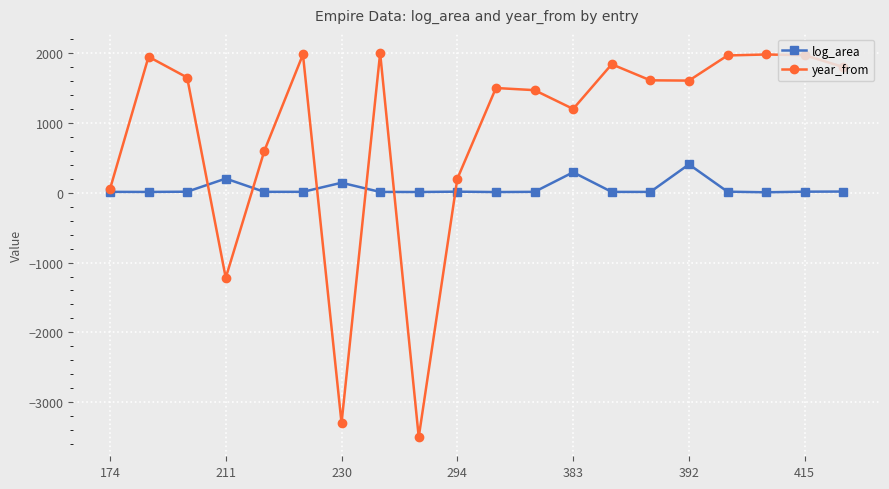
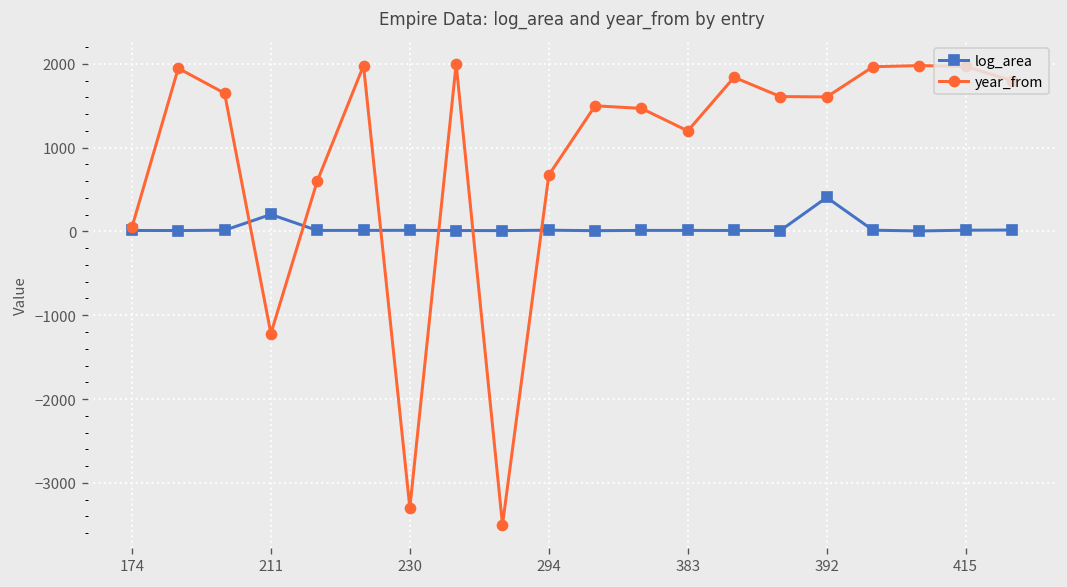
log_area, 230: 100 -> 0
year_from, 294: 200 -> 700
log_area, 383: 300 -> 0
